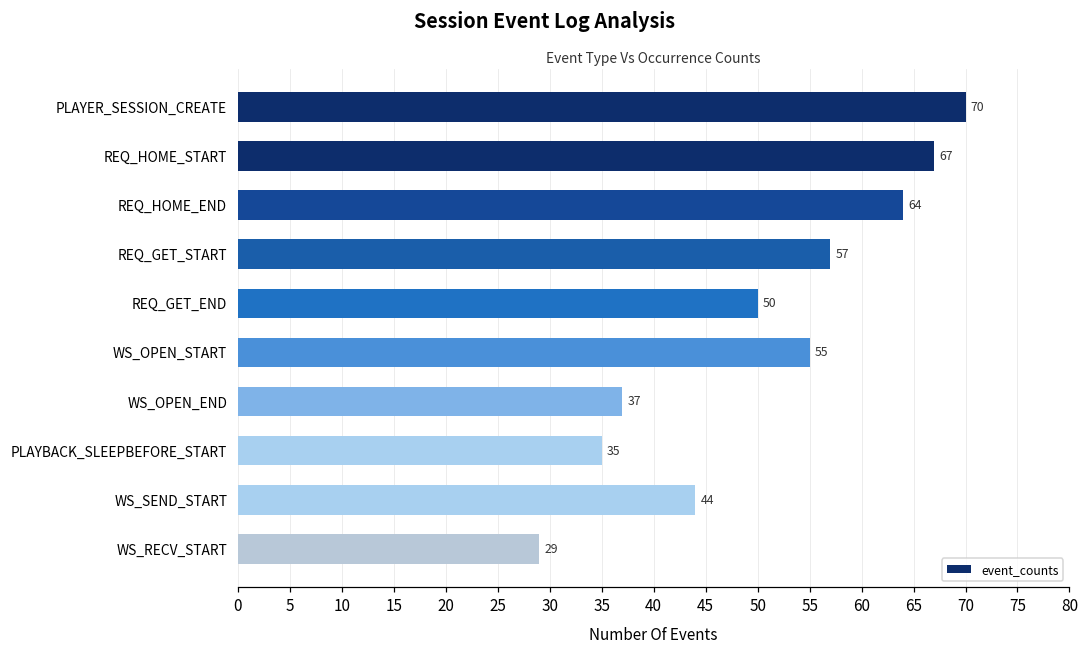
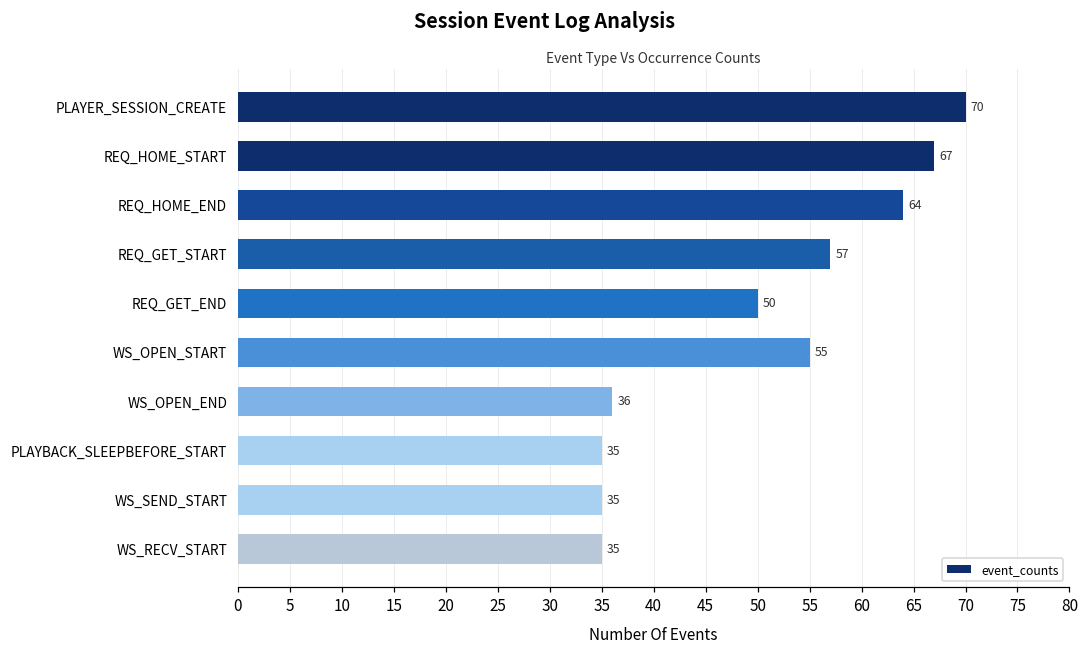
WS_OPEN_END: 37 -> 36
WS_SEND_START: 44 -> 35
WS_RECV_START: 29 -> 35
